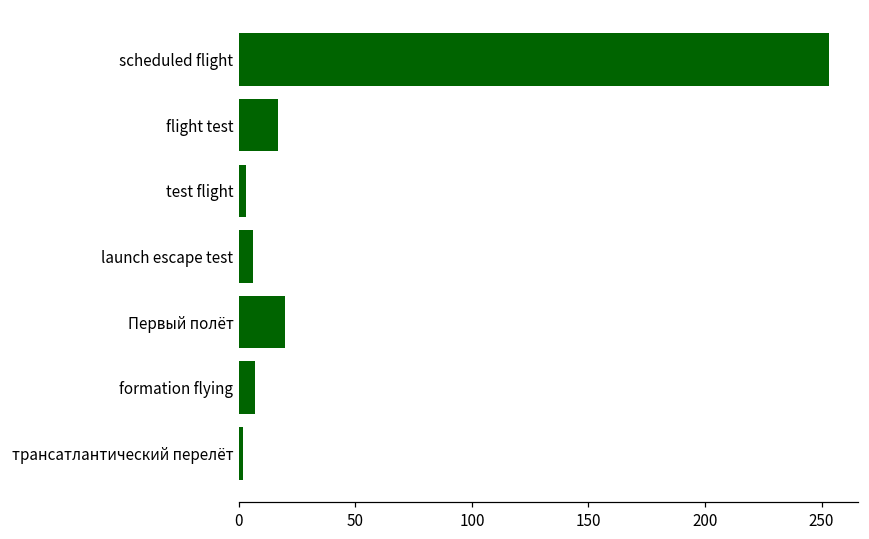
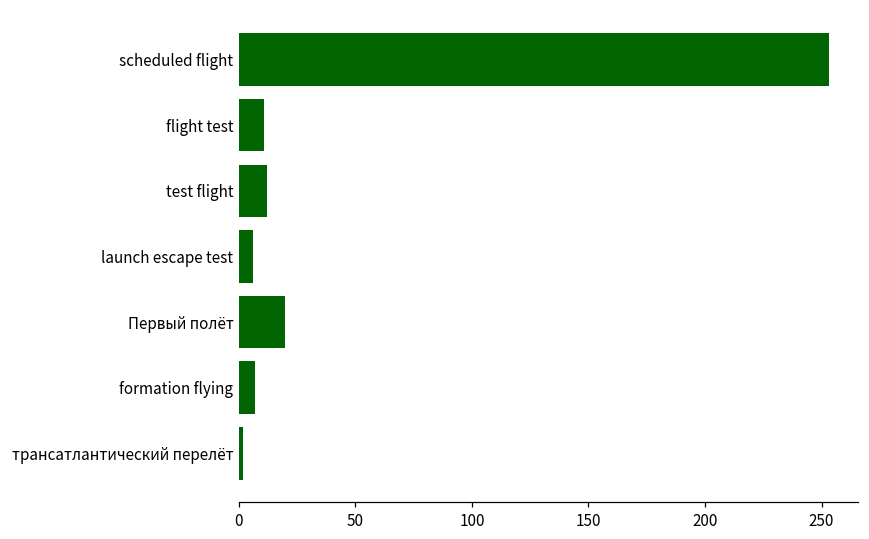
flight test: 17 -> 11
test flight: 3 -> 12
